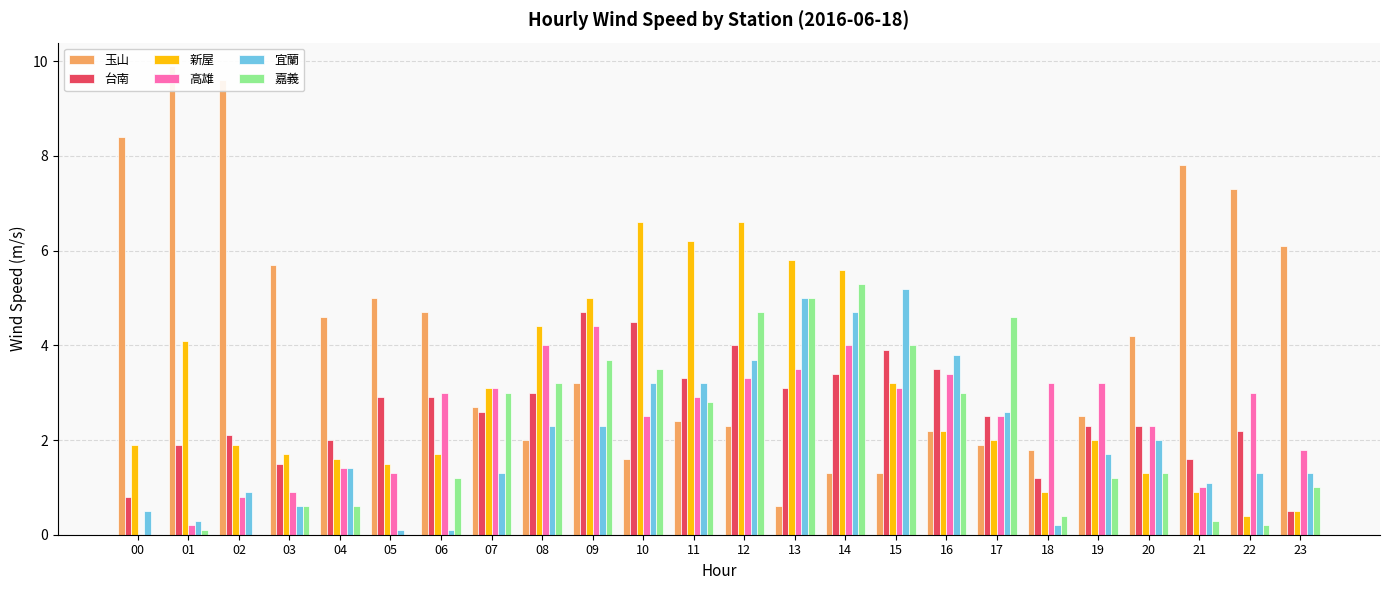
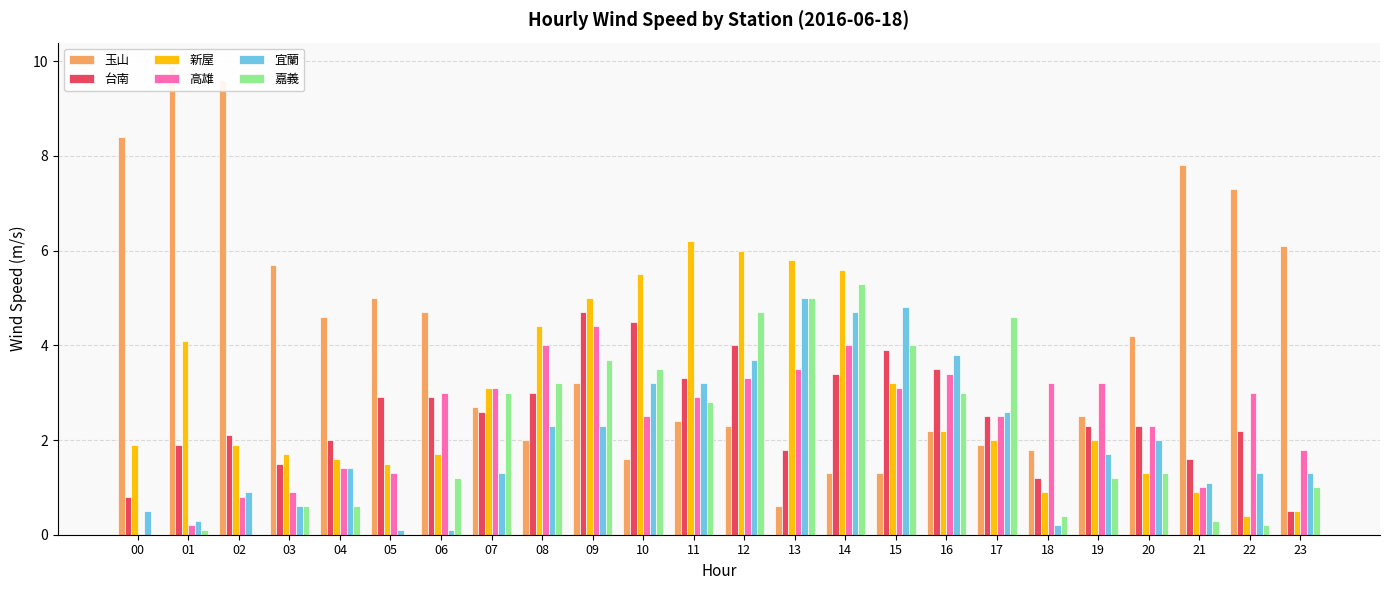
新屋, 10: 6.6 -> 5.5
新屋, 12: 6.6 -> 6.0
台南, 13: 3.1 -> 1.8
宜蘭, 15: 5.2 -> 4.8
